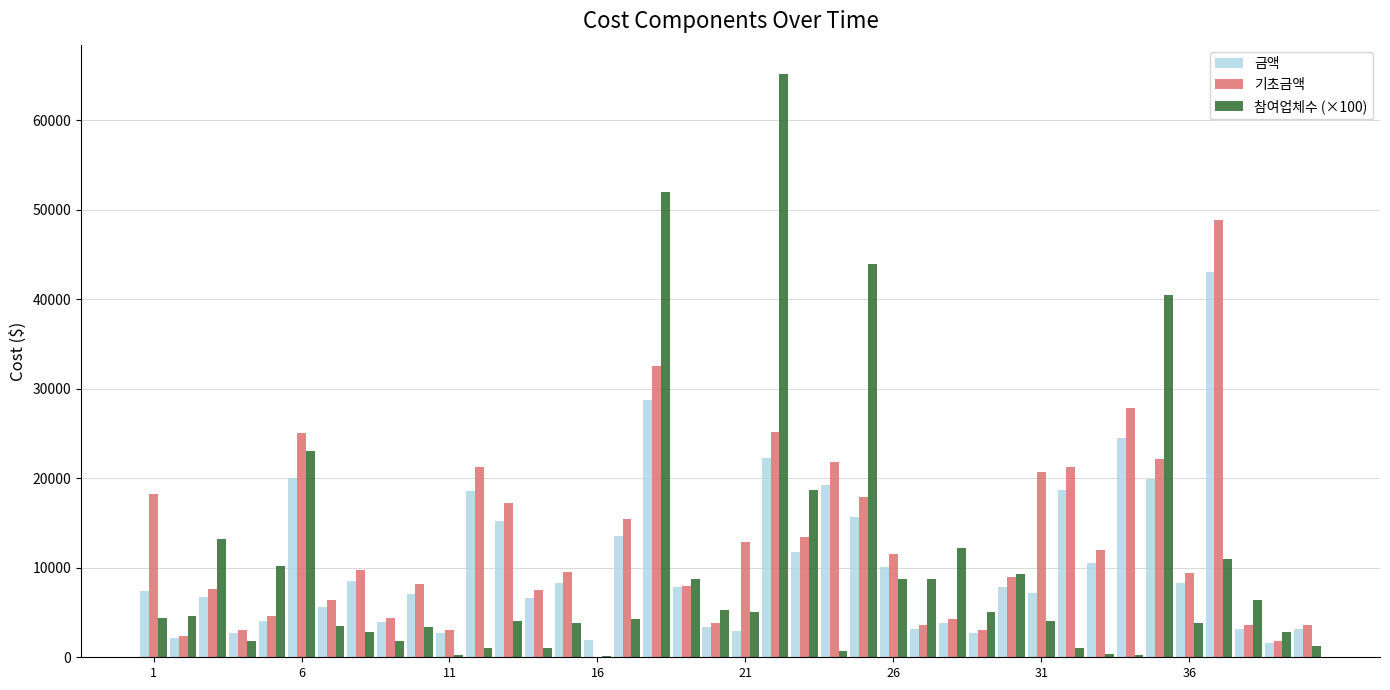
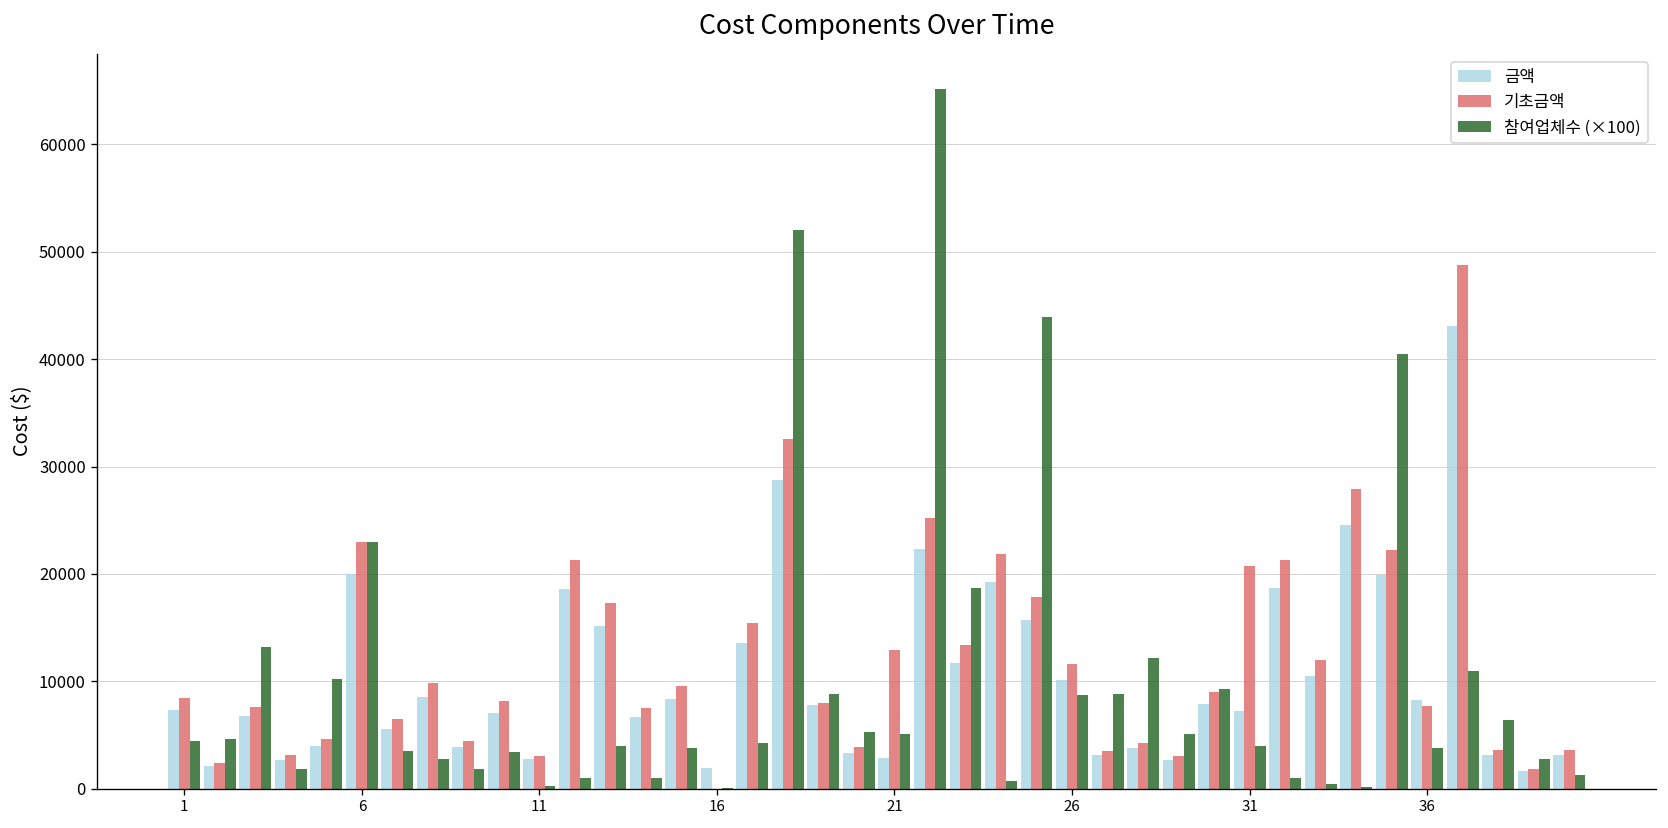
기초금액, 1: 18000 -> 8000
기초금액, 6: 25000 -> 23000
기초금액, 36: 9000 -> 8000
